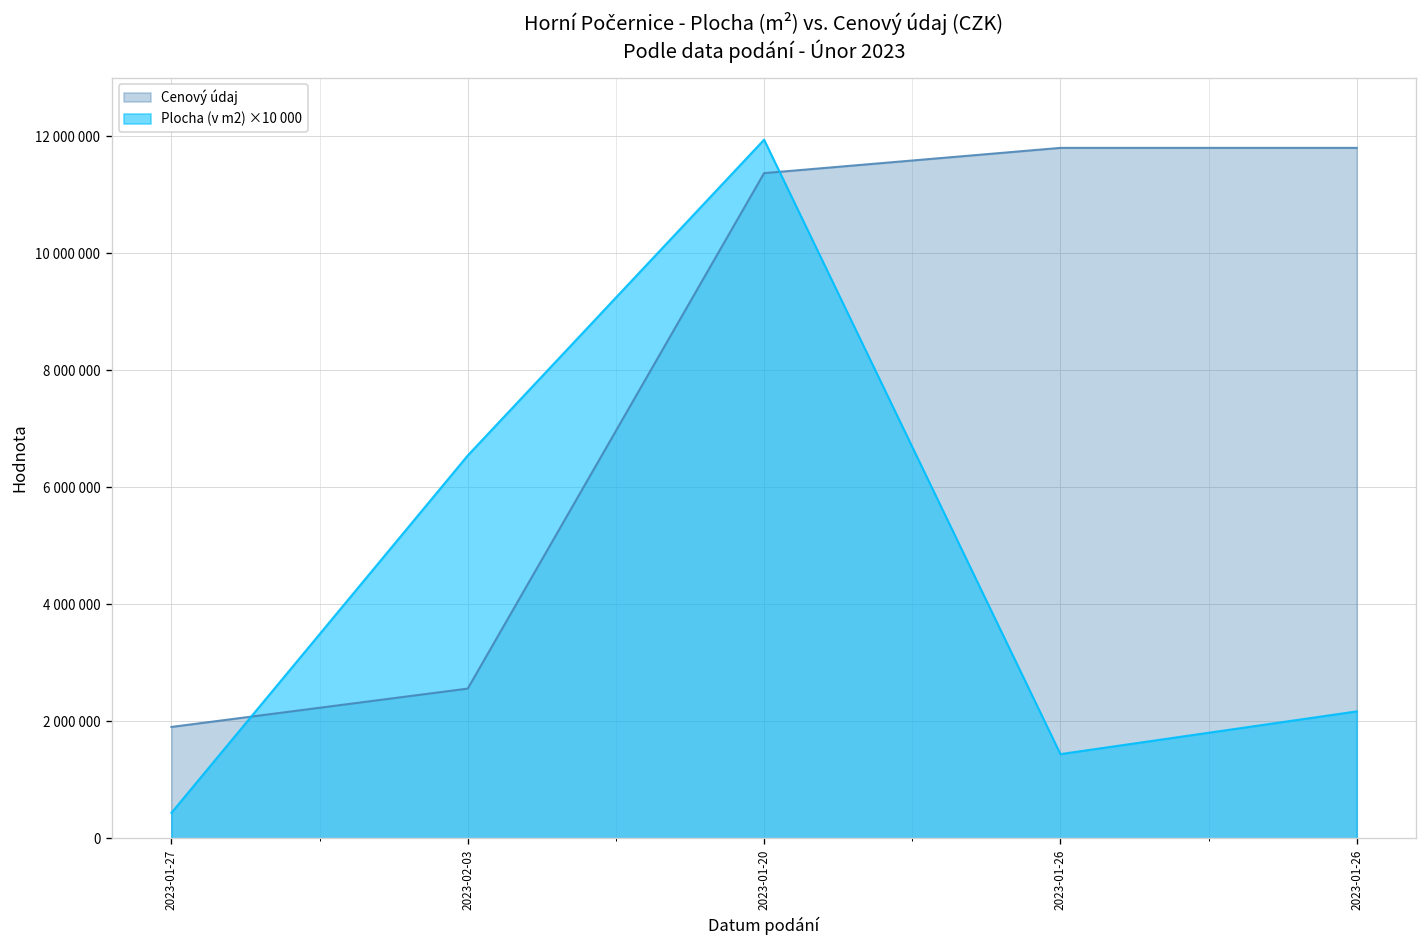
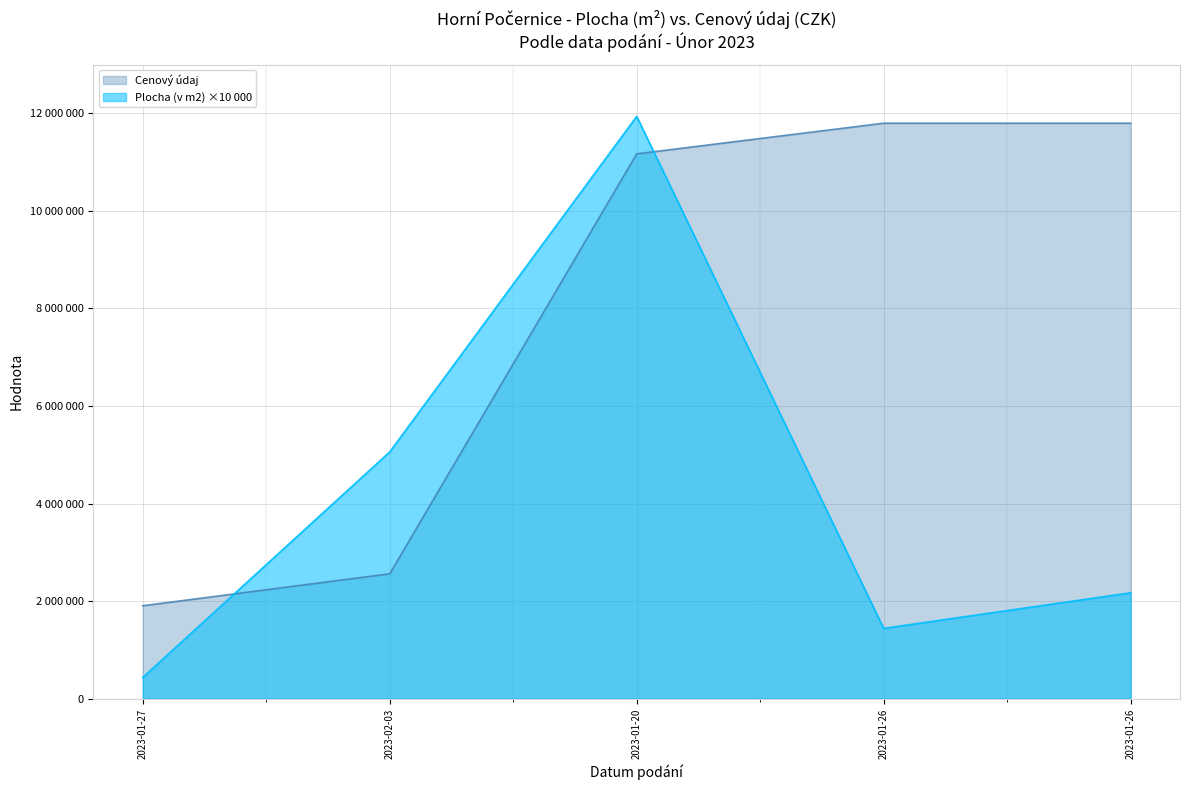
Plocha (v m2) ×10 000, 2023-02-03: 6500000 -> 5100000
Cenový údaj, 2023-01-20: 11400000 -> 11200000
